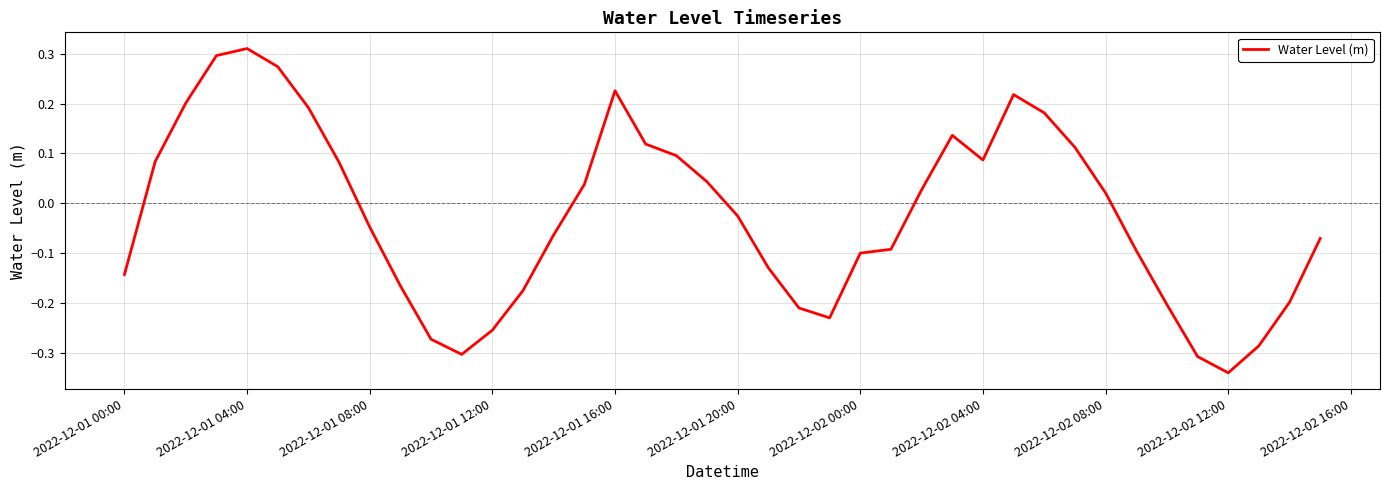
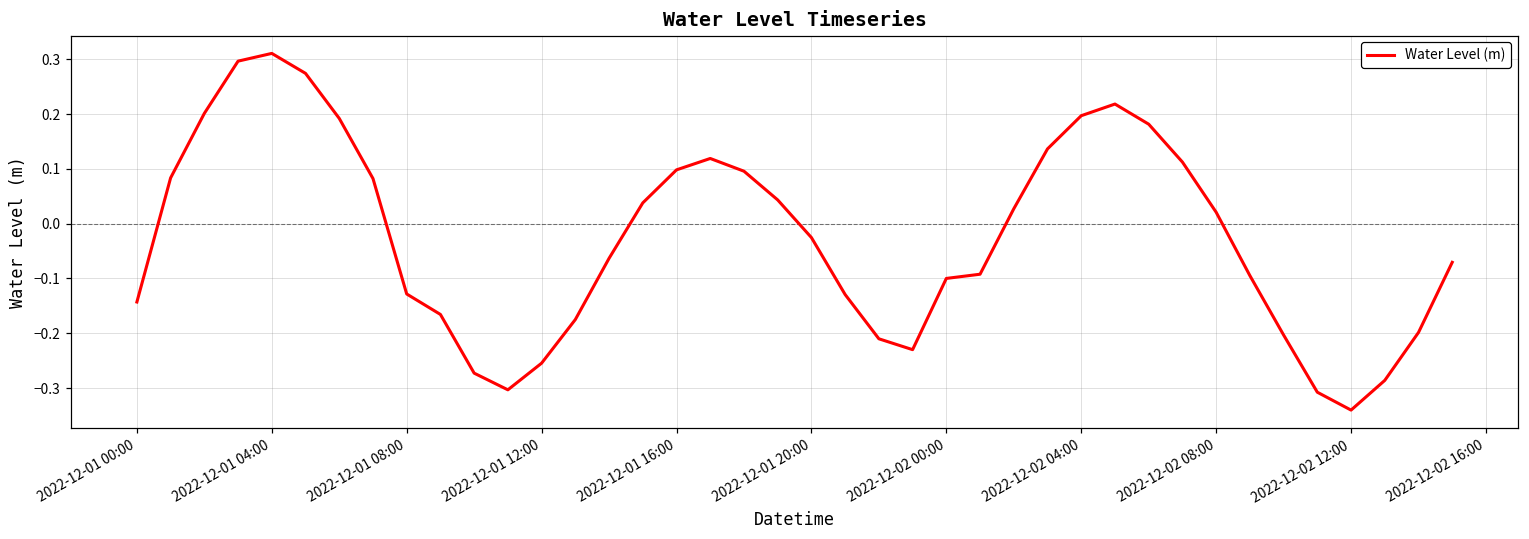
2022-12-01 08:00: -0.05 -> -0.13
2022-12-01 16:00: 0.23 -> 0.10
2022-12-02 04:00: 0.09 -> 0.20
